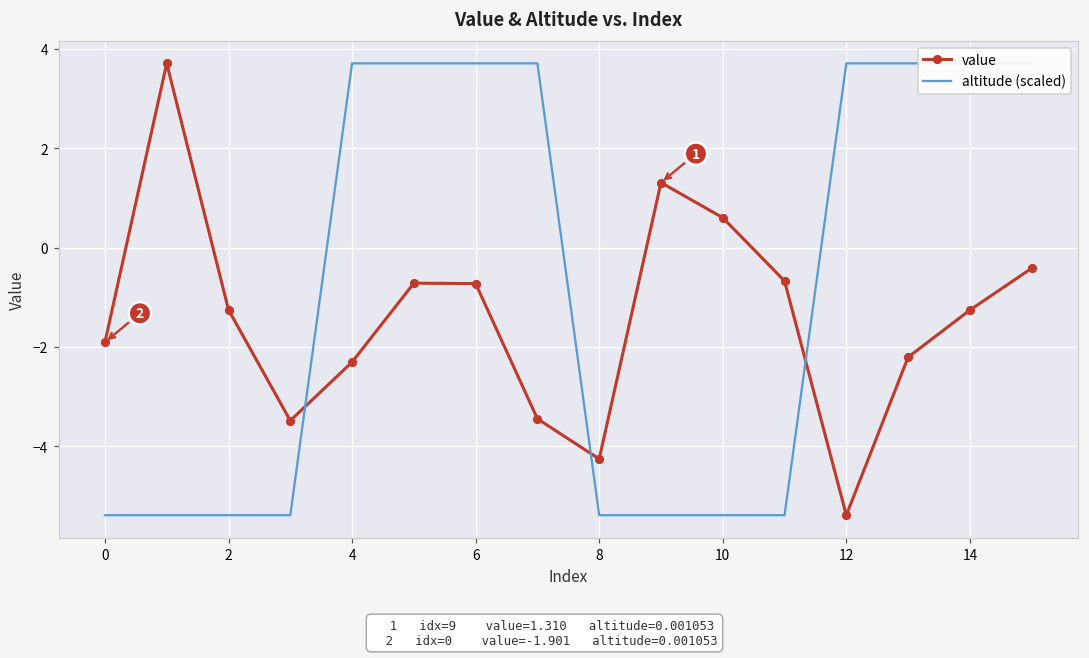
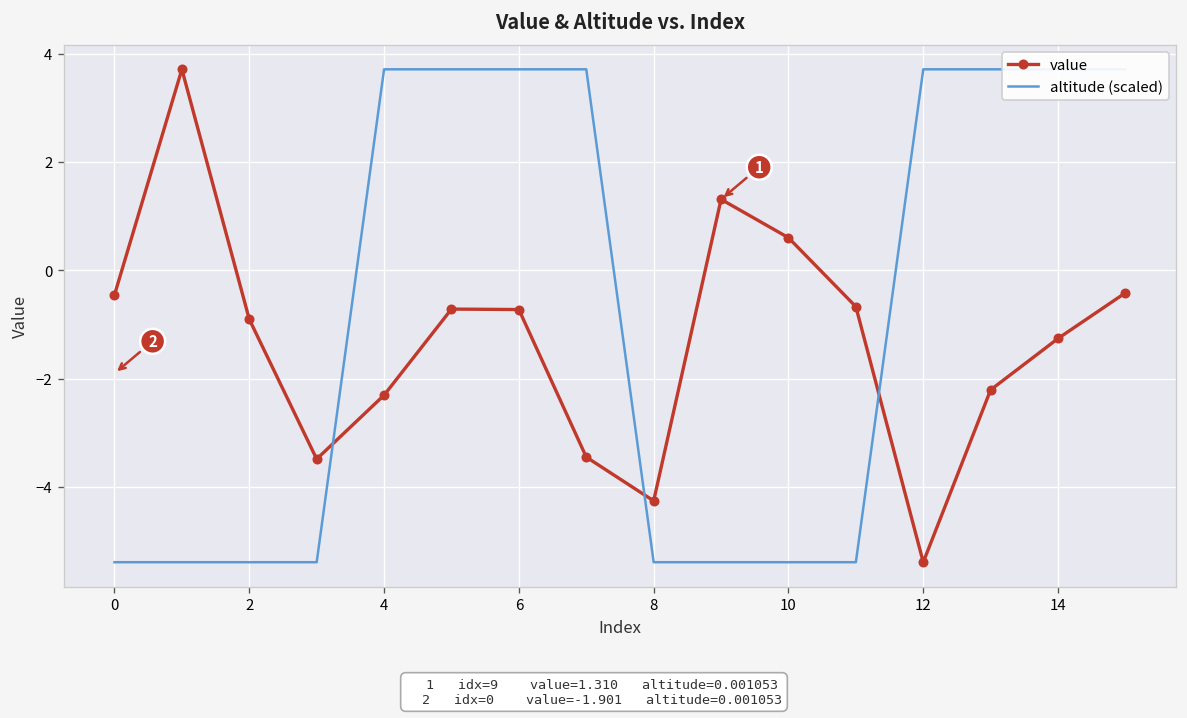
value, 0: -1.9 -> -0.5
value, 2: -1.3 -> -0.9
